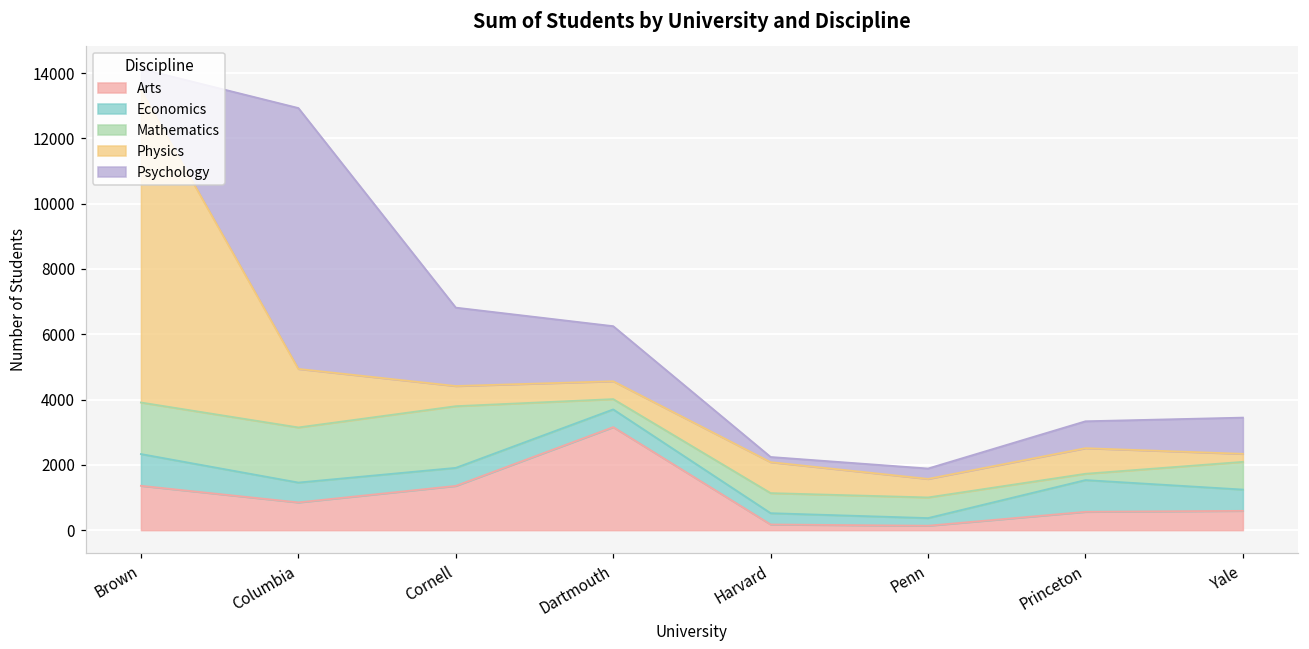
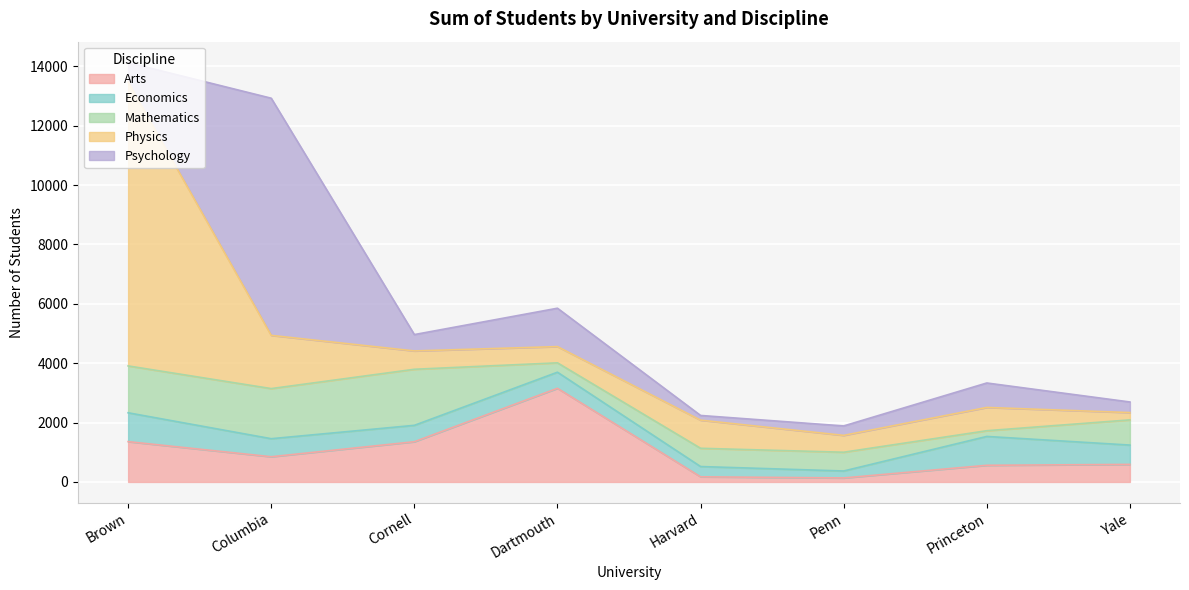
Psychology, Cornell: 2400 -> 600
Psychology, Dartmouth: 1700 -> 1300
Psychology, Yale: 1100 -> 400
